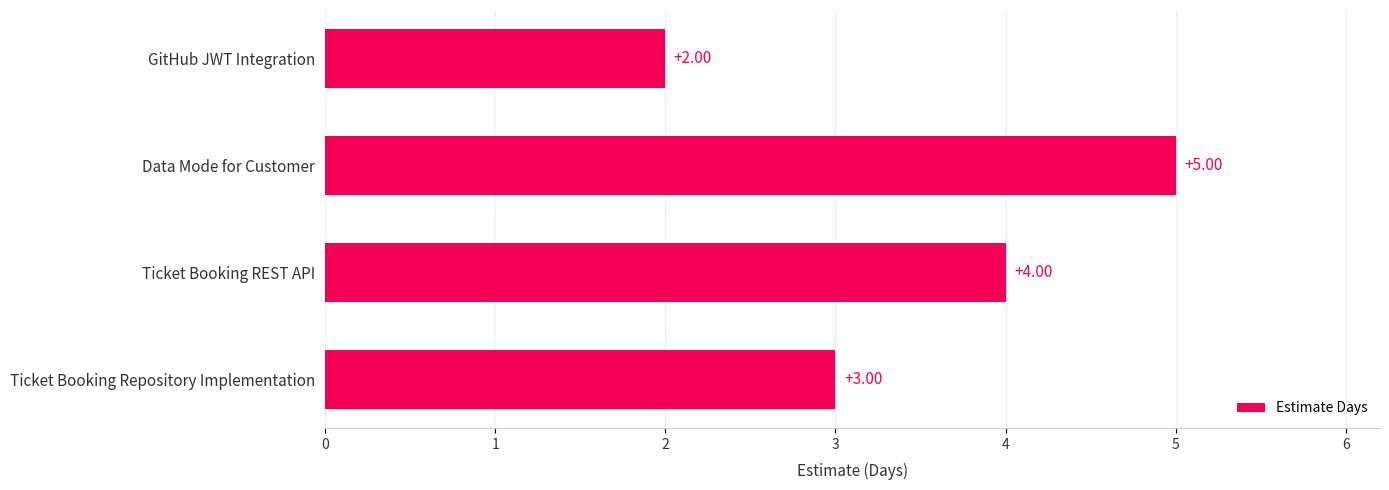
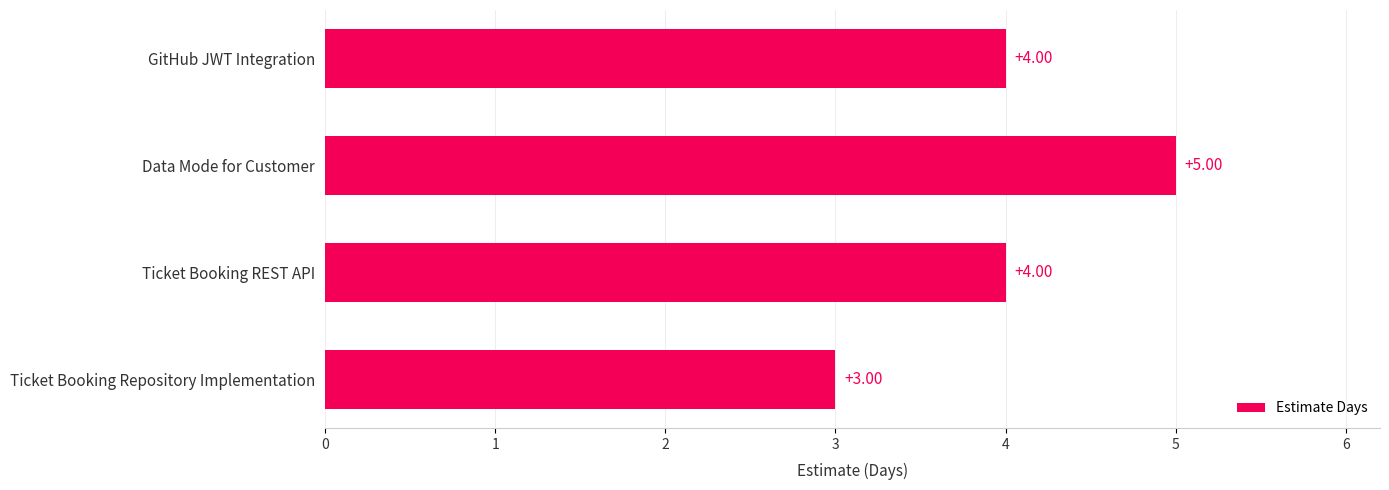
GitHub JWT Integration: +2.00 -> +4.00
